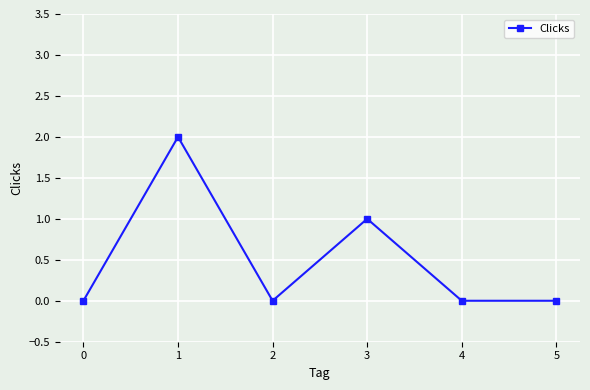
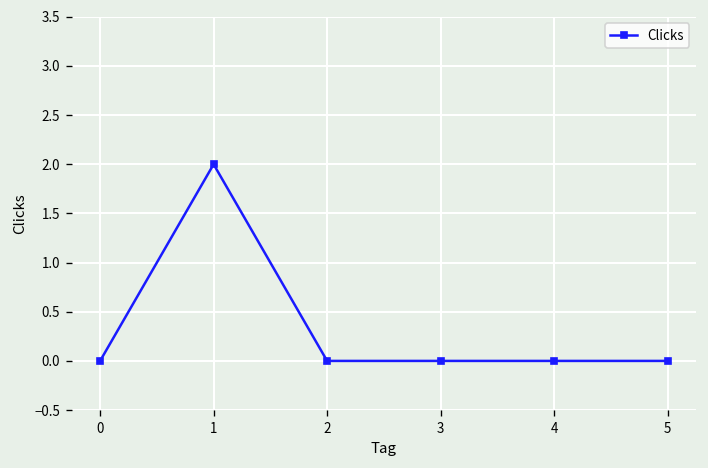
3: 1 -> 0
